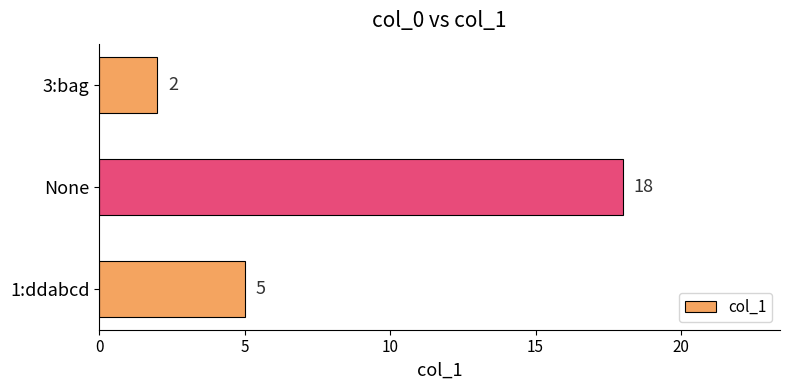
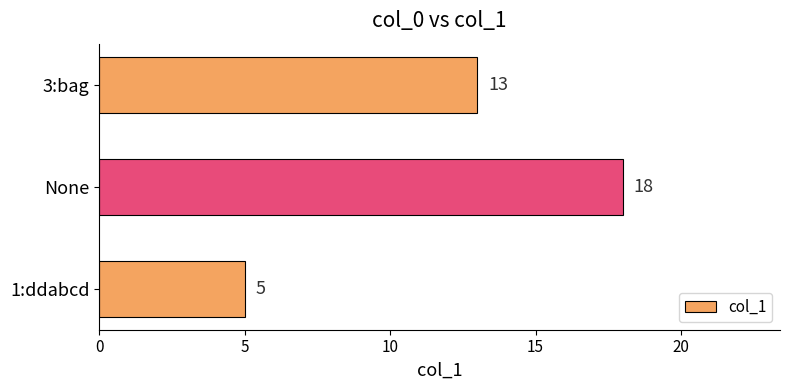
3:bag: 2 -> 13
